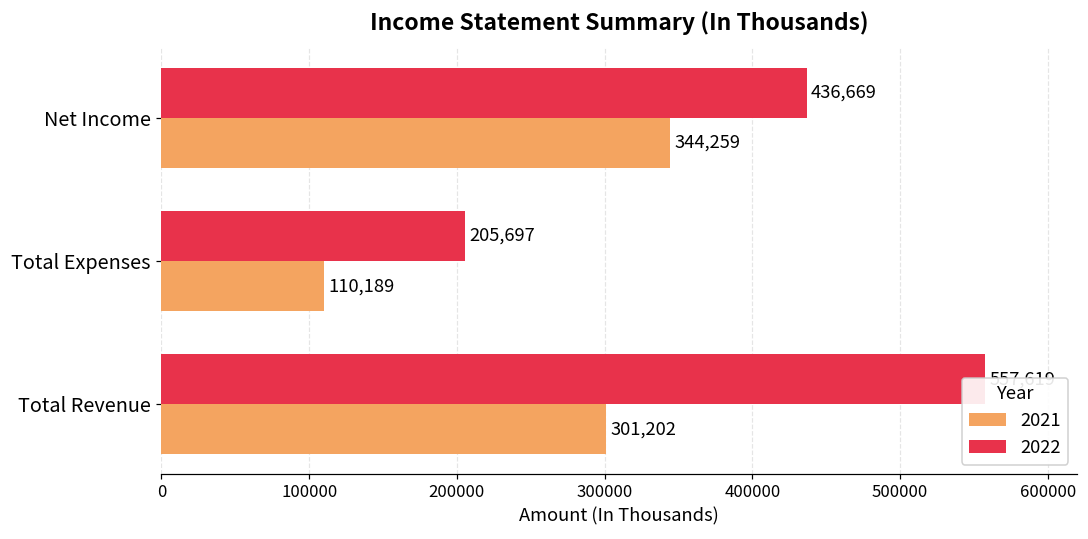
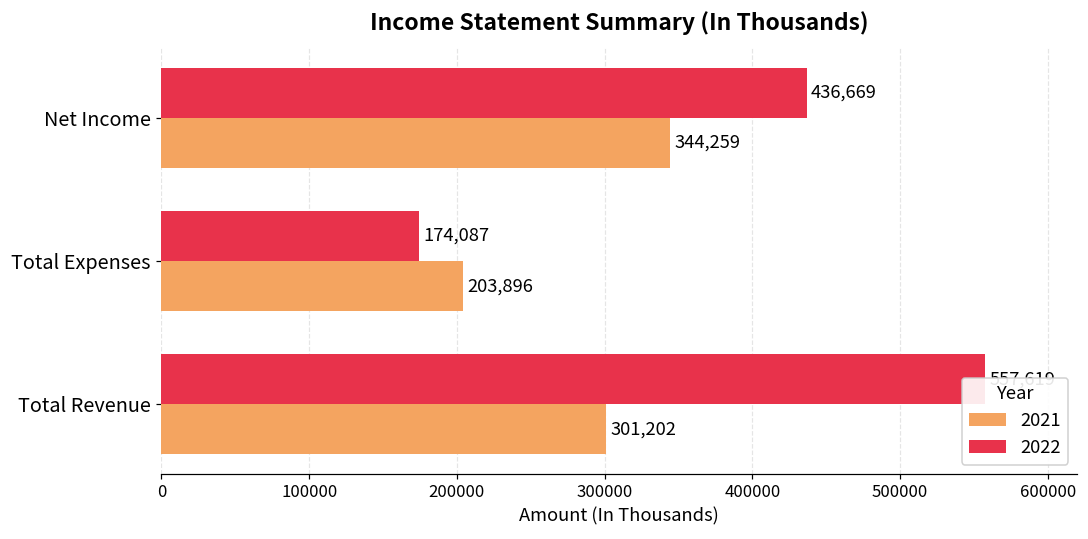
2022, Total Expenses: 205,697 -> 174,087
2021, Total Expenses: 110,189 -> 203,896
